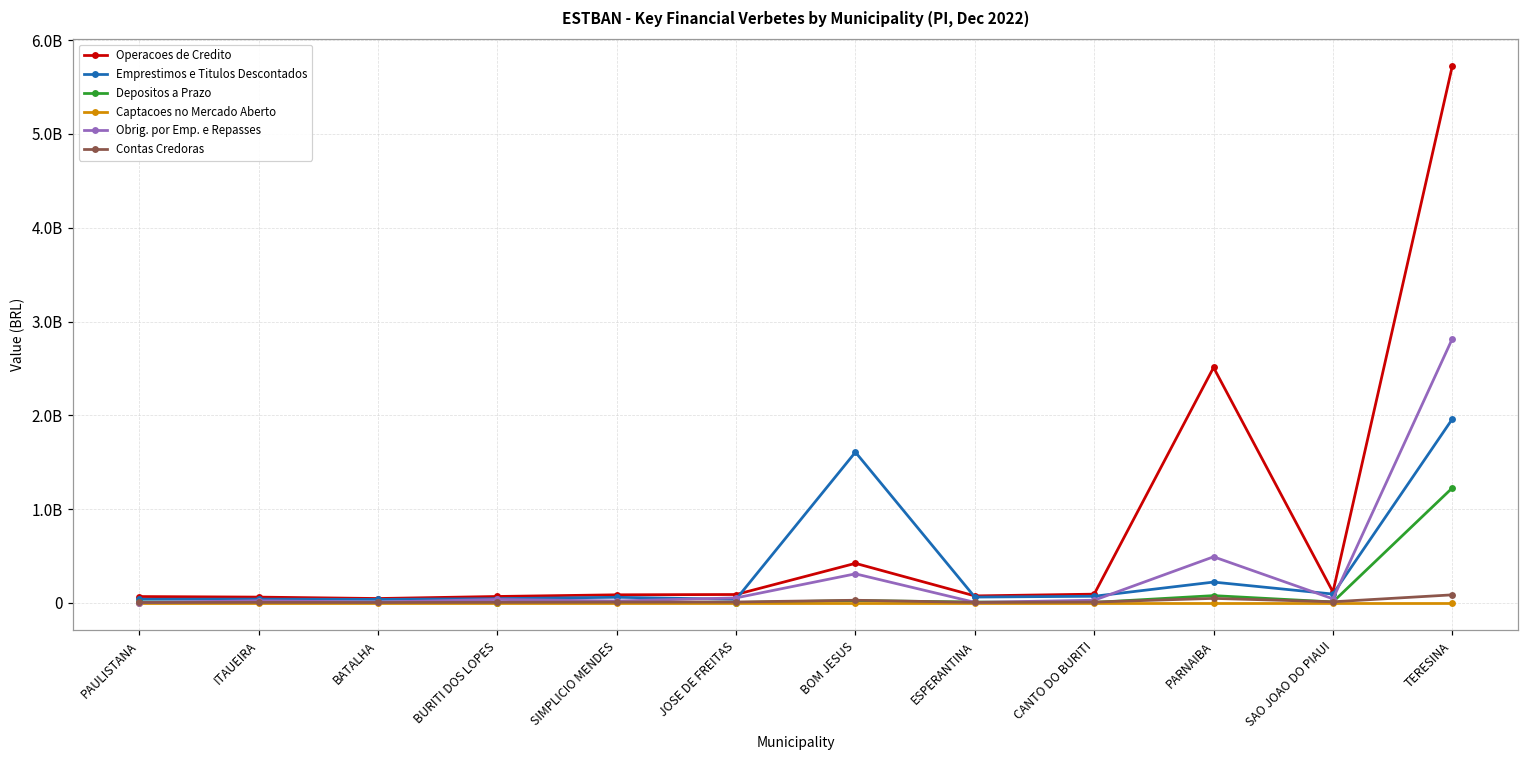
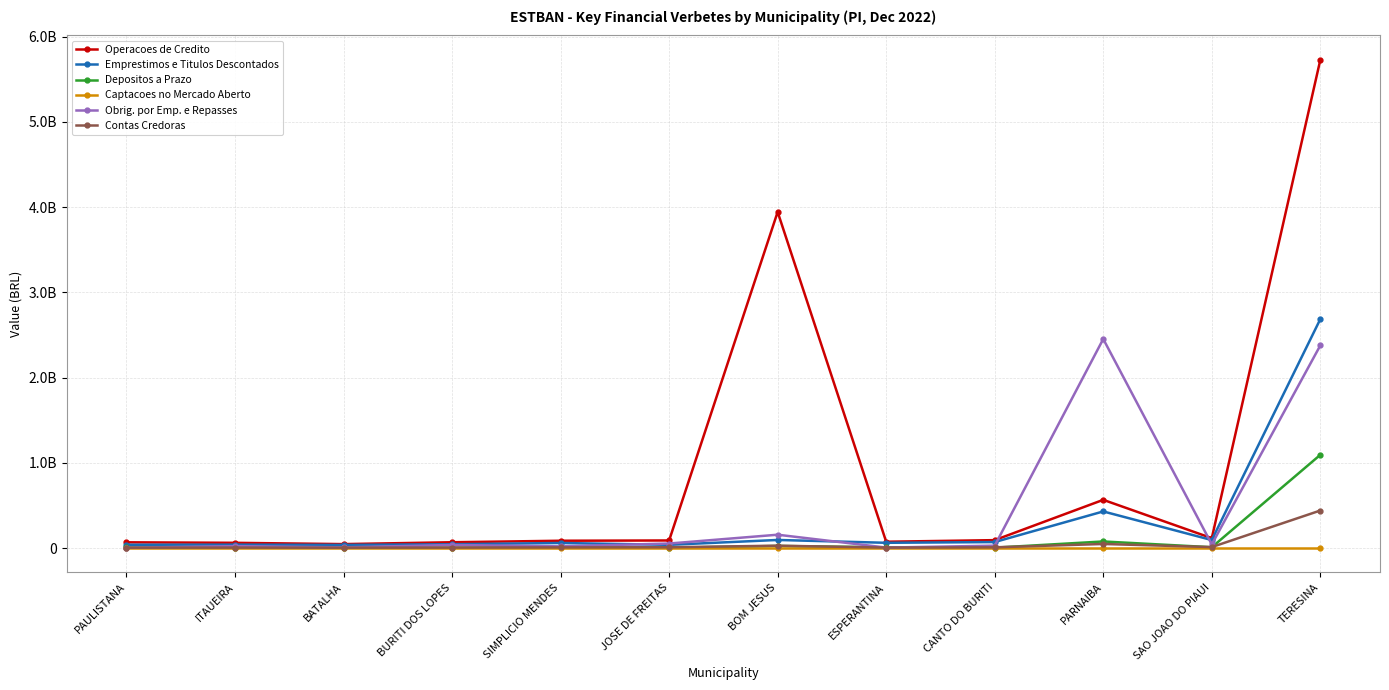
Operacoes de Credito, BOM JESUS: 400000000 -> 3900000000
Emprestimos e Titulos Descontados, BOM JESUS: 1600000000 -> 100000000
Obrig. por Emp. e Repasses, BOM JESUS: 300000000 -> 200000000
Operacoes de Credito, PARNAIBA: 2500000000 -> 600000000
Emprestimos e Titulos Descontados, PARNAIBA: 200000000 -> 400000000
Obrig. por Emp. e Repasses, PARNAIBA: 500000000 -> 2500000000
Emprestimos e Titulos Descontados, TERESINA: 2000000000 -> 2700000000
Depositos a Prazo, TERESINA: 1200000000 -> 1100000000
Obrig. por Emp. e Repasses, TERESINA: 2800000000 -> 2400000000
Contas Credoras, TERESINA: 100000000 -> 400000000
